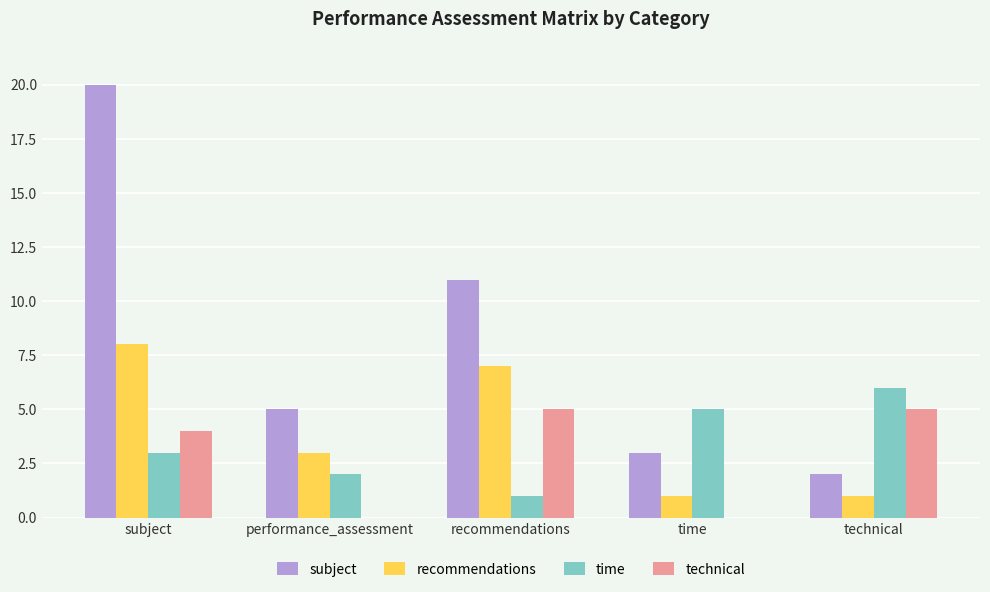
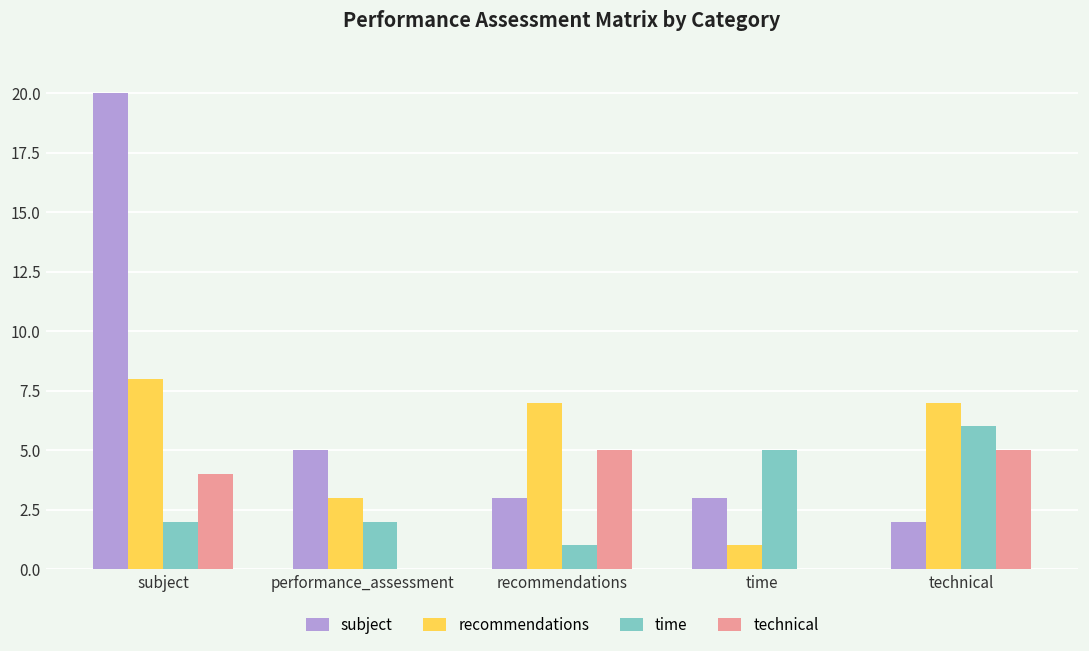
time, subject: 3 -> 2
subject, recommendations: 11 -> 3
recommendations, technical: 1 -> 7
